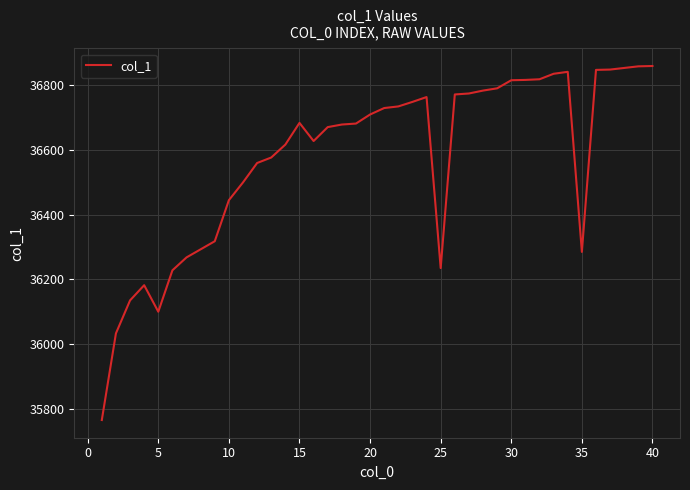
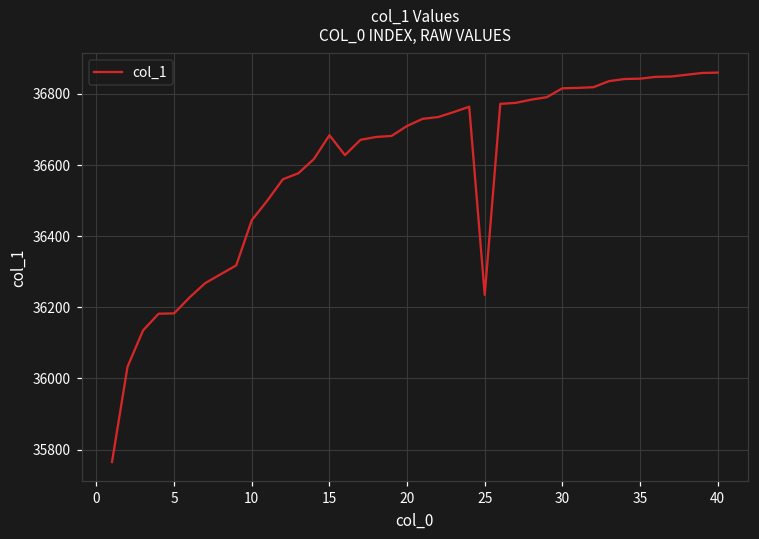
5: 36100 -> 36180
35: 36290 -> 36840
